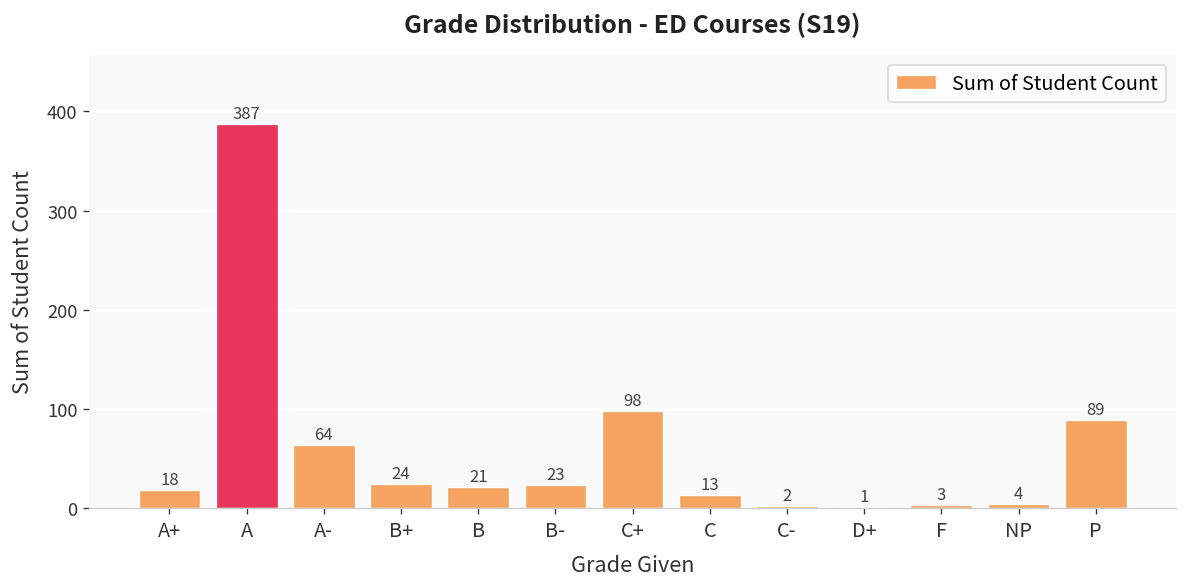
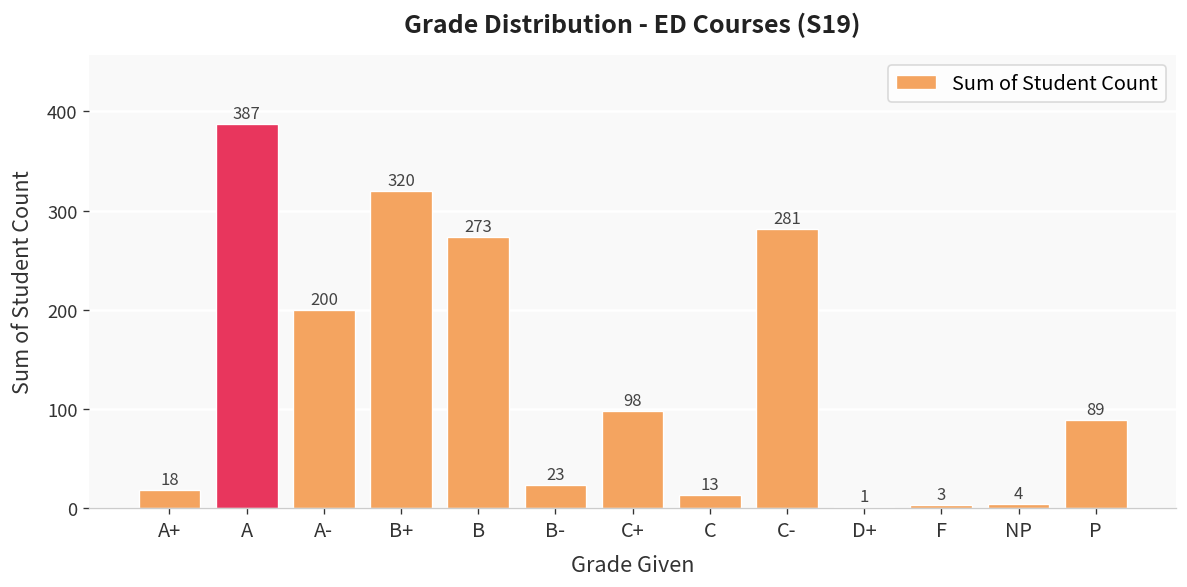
A-: 64 -> 200
B+: 24 -> 320
B: 21 -> 273
C-: 2 -> 281
